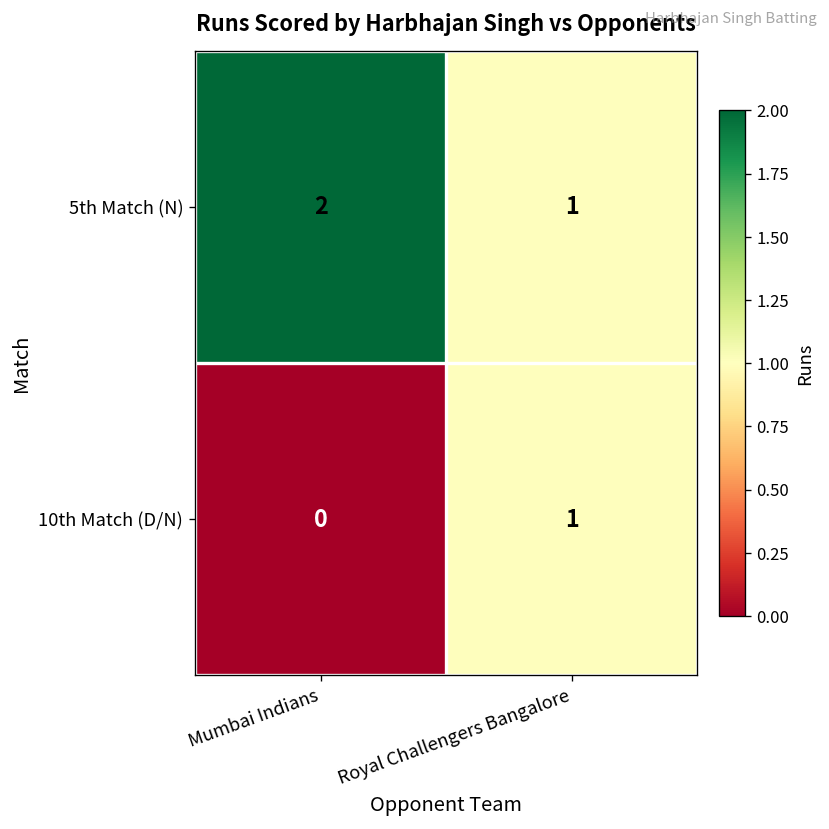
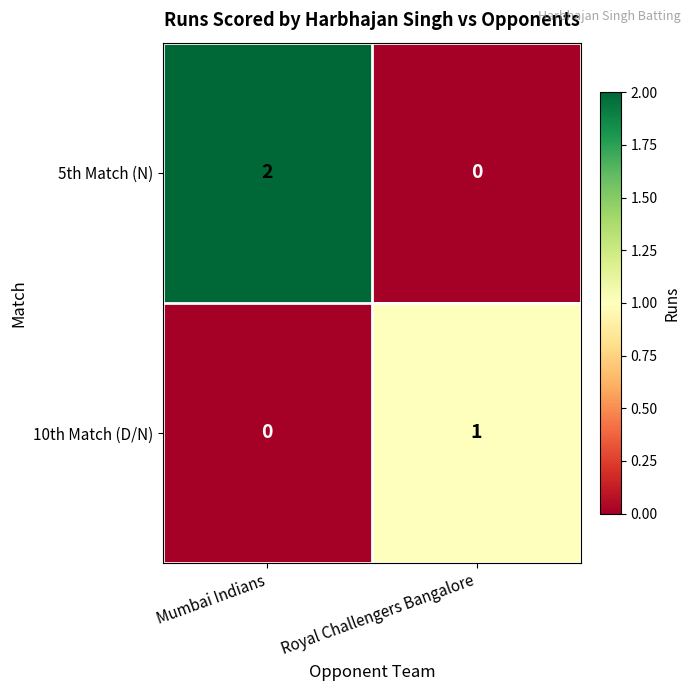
5th Match (N), Royal Challengers Bangalore: 1 -> 0
